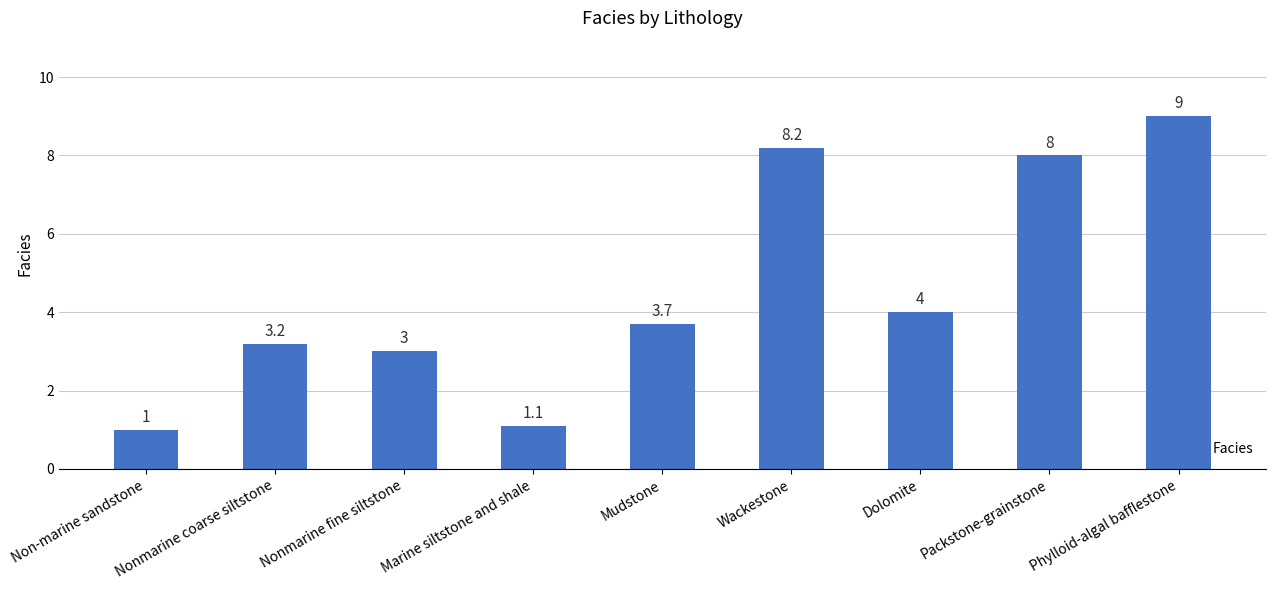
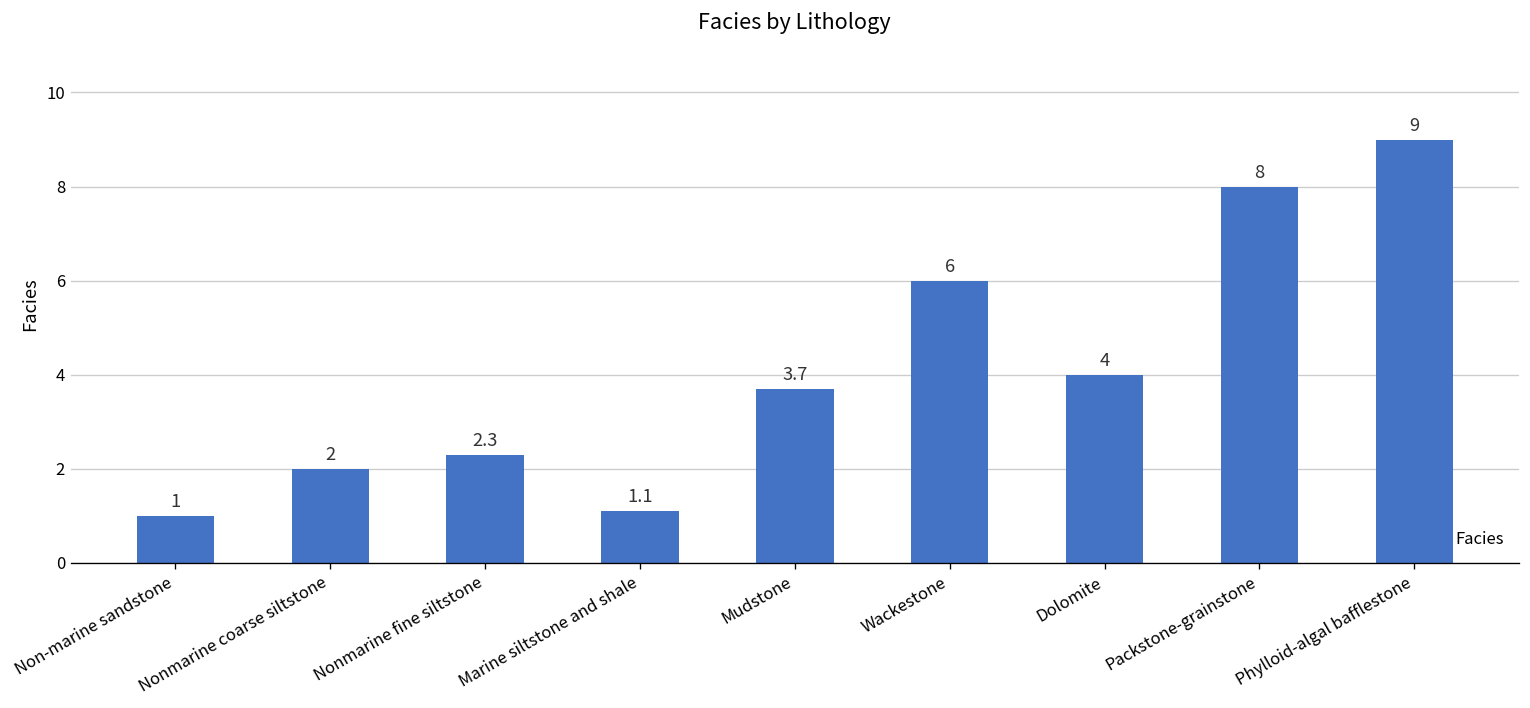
Nonmarine coarse siltstone: 3.2 -> 2
Nonmarine fine siltstone: 3 -> 2.3
Wackestone: 8.2 -> 6
